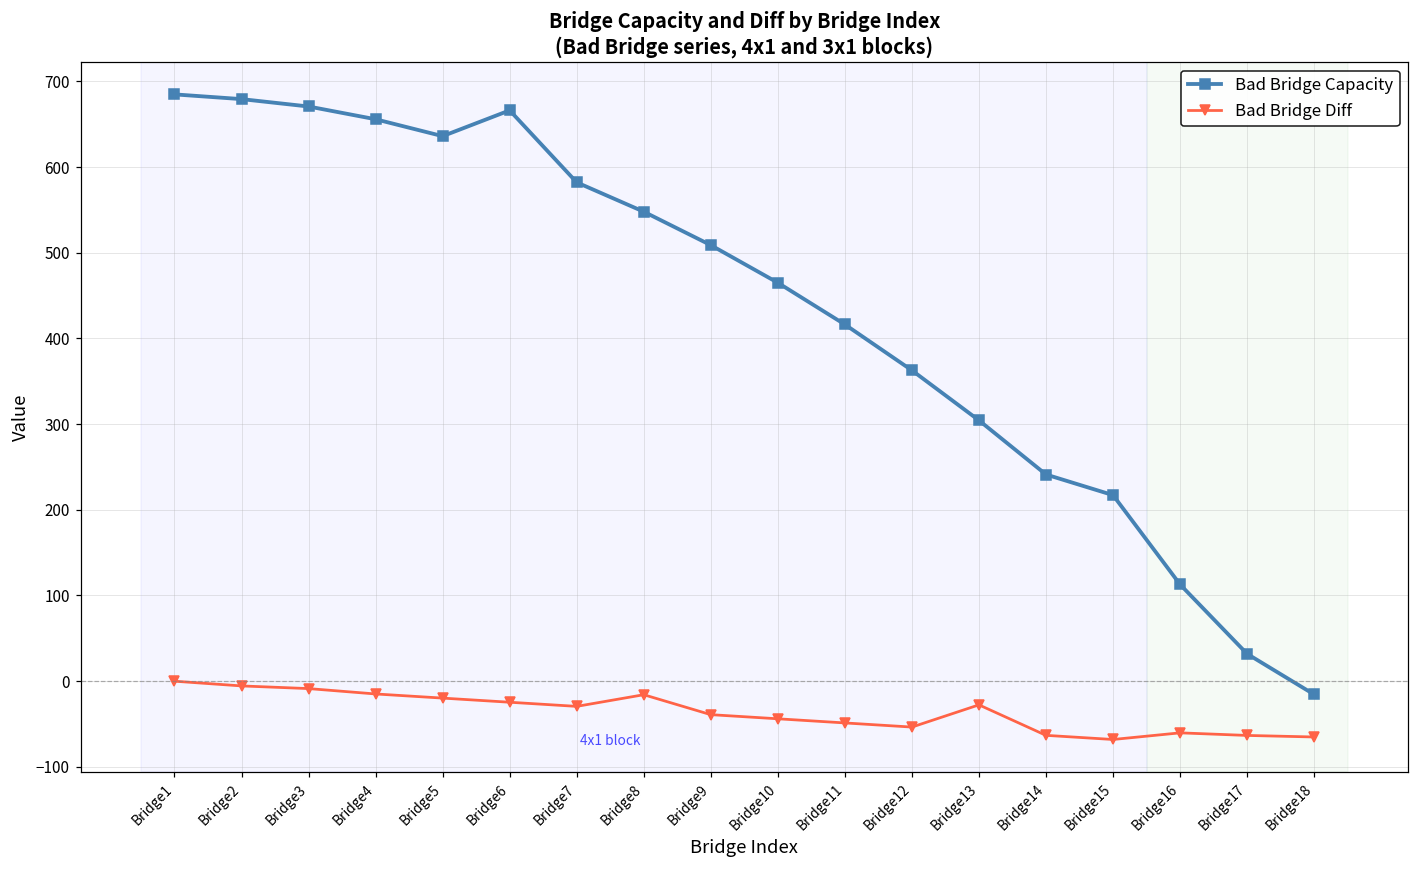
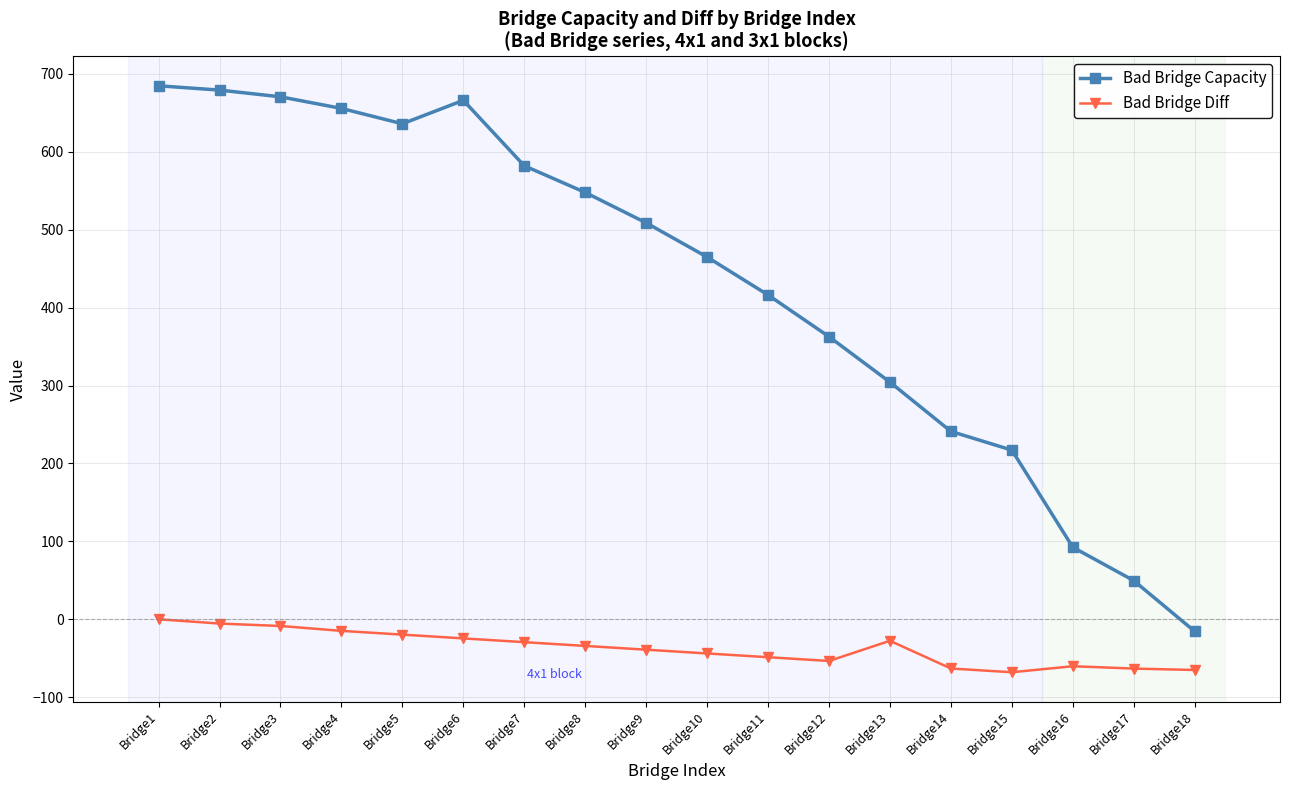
Bad Bridge Diff, Bridge8: -20 -> -30
Bad Bridge Capacity, Bridge16: 110 -> 90
Bad Bridge Capacity, Bridge17: 30 -> 50
